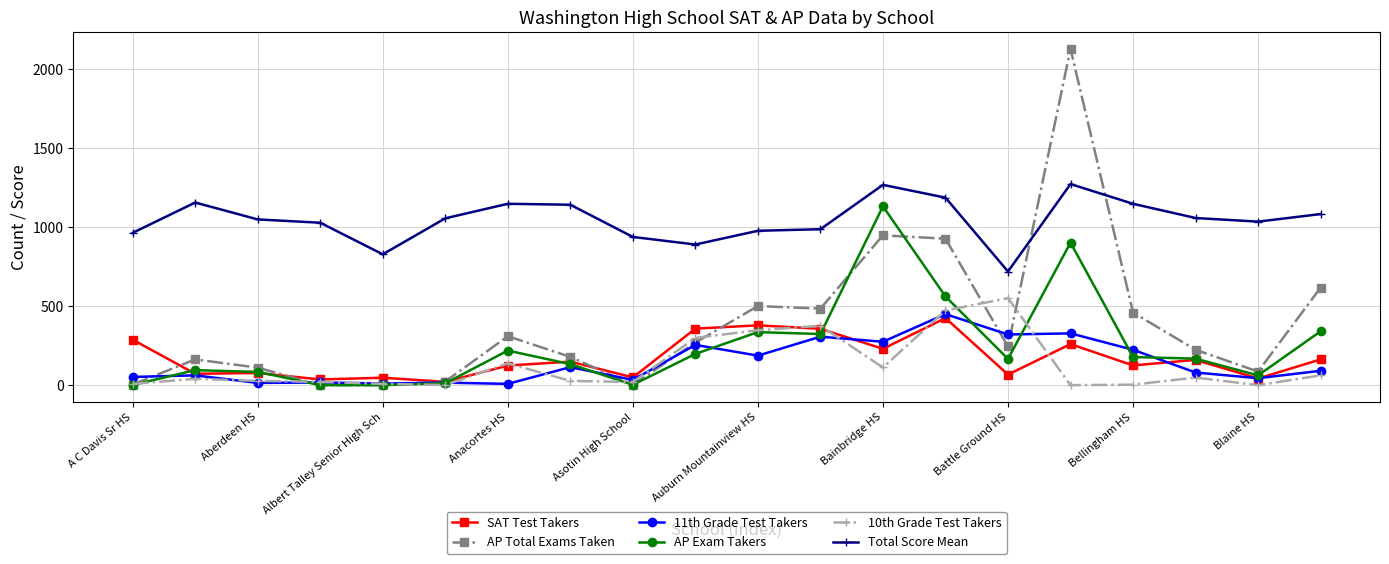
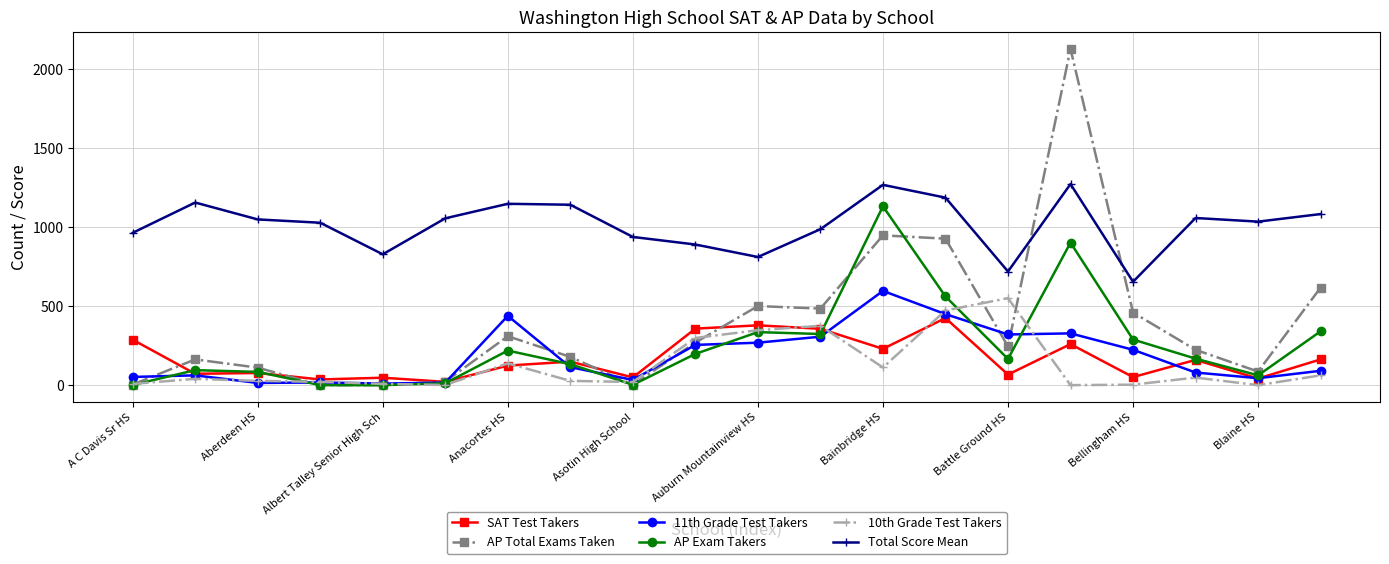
11th Grade Test Takers, Anacortes HS: 10 -> 440
11th Grade Test Takers, Auburn Mountainview HS: 190 -> 270
Total Score Mean, Auburn Mountainview HS: 980 -> 810
11th Grade Test Takers, Bainbridge HS: 280 -> 600
SAT Test Takers, Bellingham HS: 130 -> 50
AP Exam Takers, Bellingham HS: 180 -> 290
Total Score Mean, Bellingham HS: 1150 -> 660
